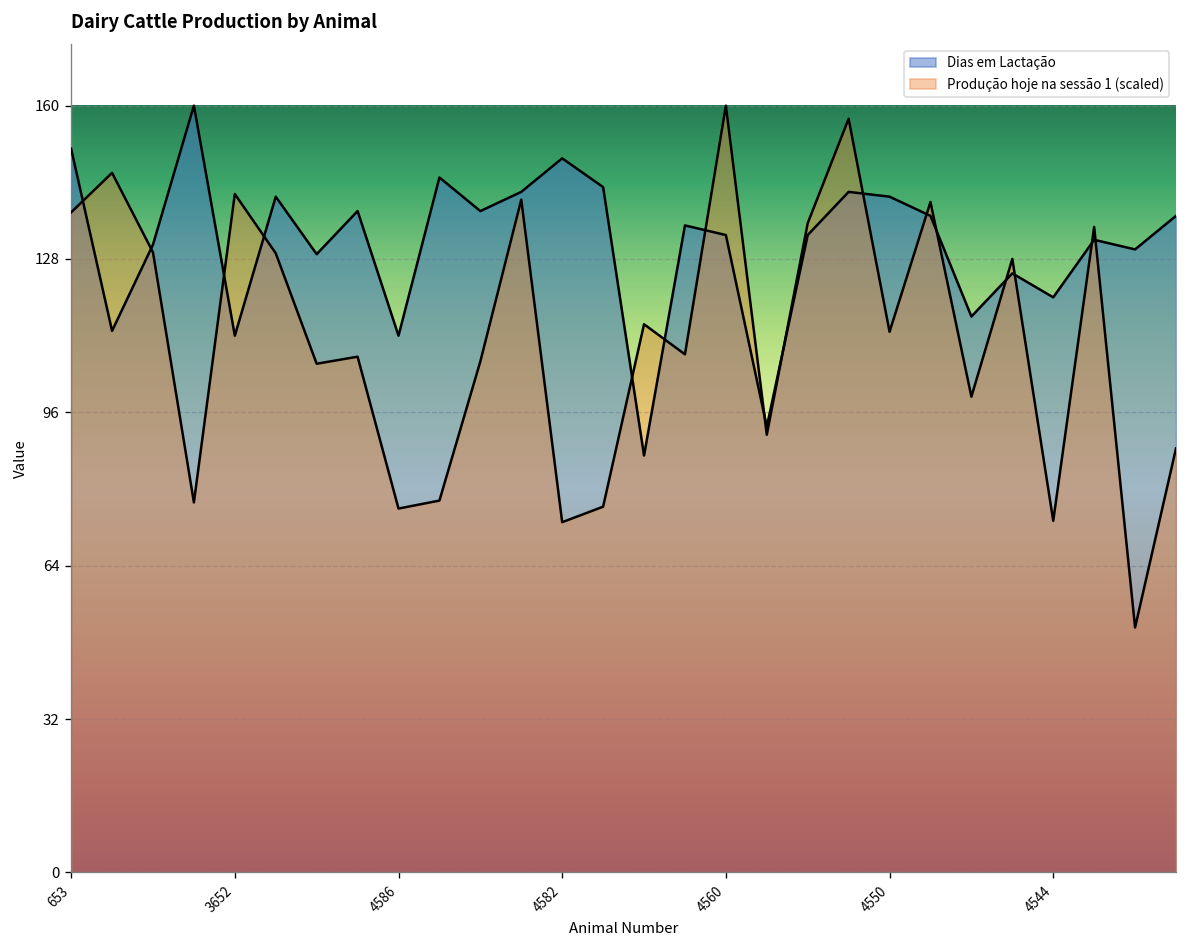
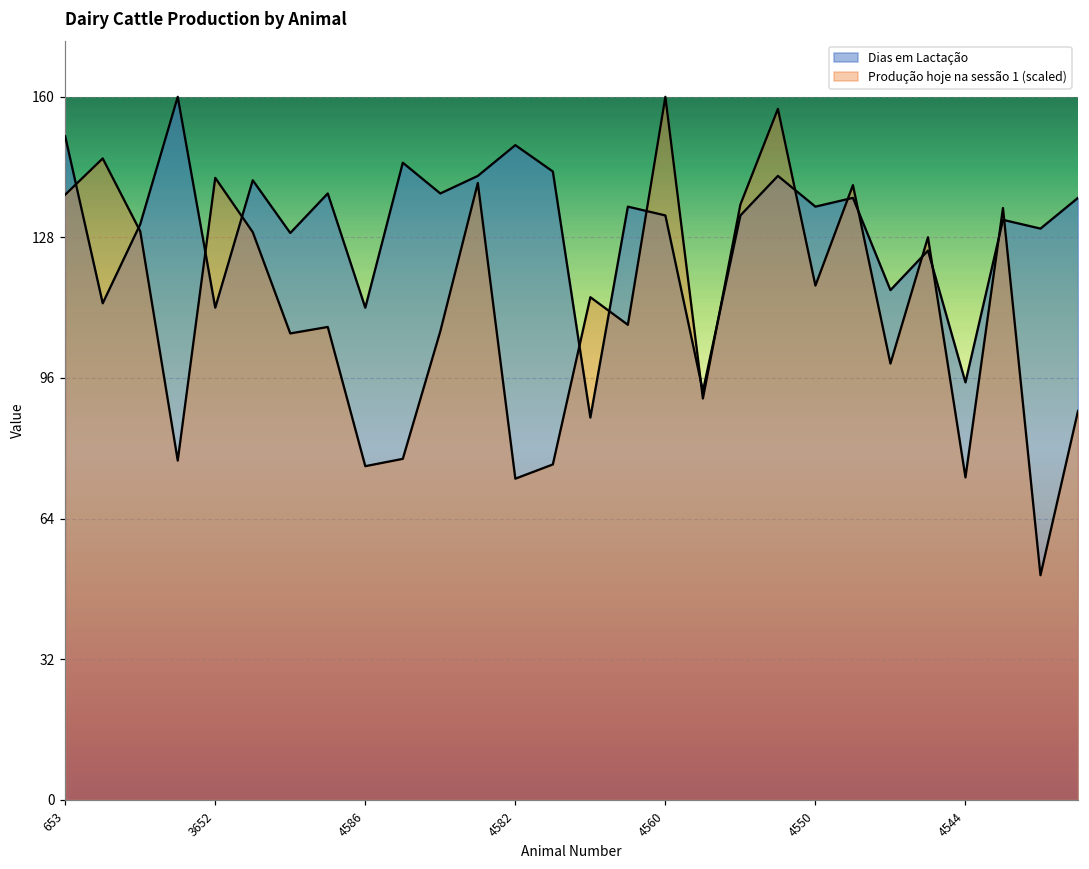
Dias em Lactação, 4550: 141 -> 135
Produção hoje na sessão 1 (scaled), 4550: 113 -> 117
Dias em Lactação, 4544: 120 -> 95
